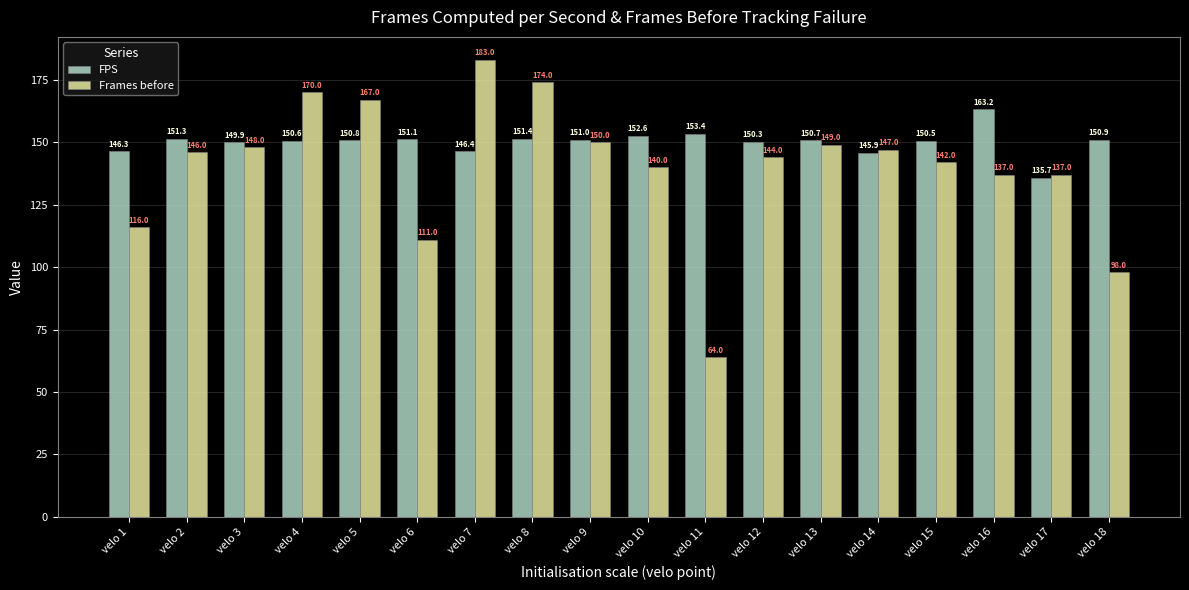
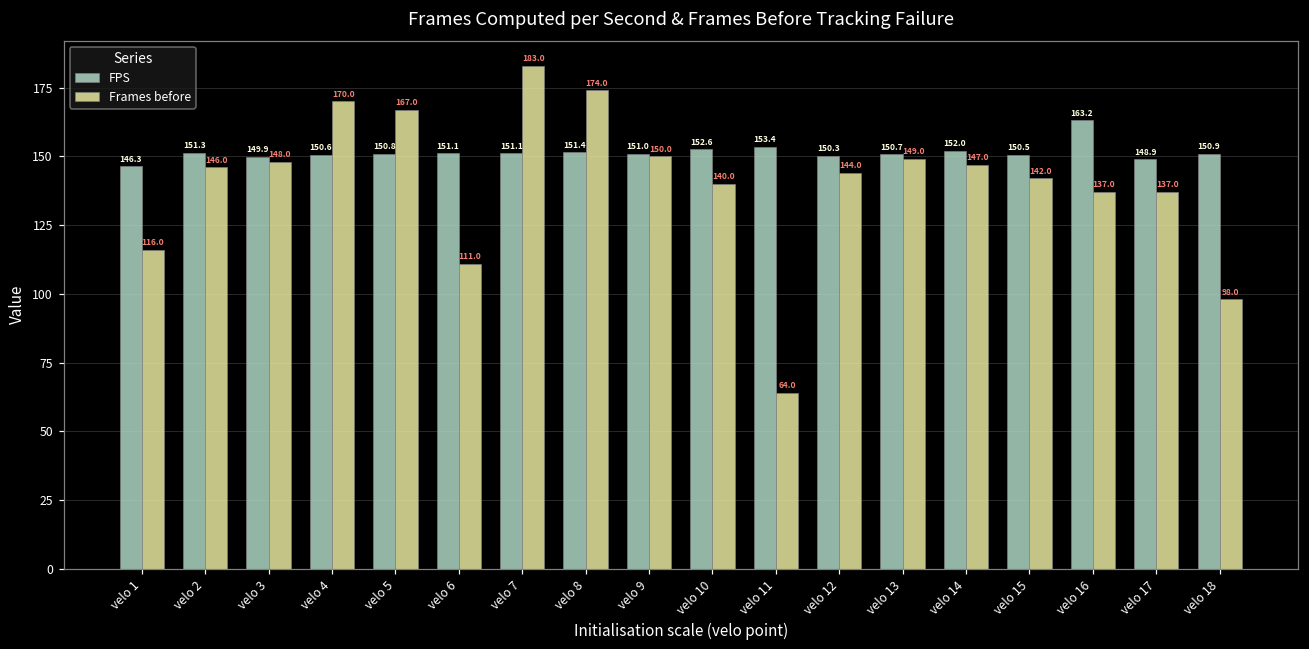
FPS, velo 7: 146.4 -> 151.1
FPS, velo 14: 145.9 -> 152.0
FPS, velo 17: 135.7 -> 148.9
